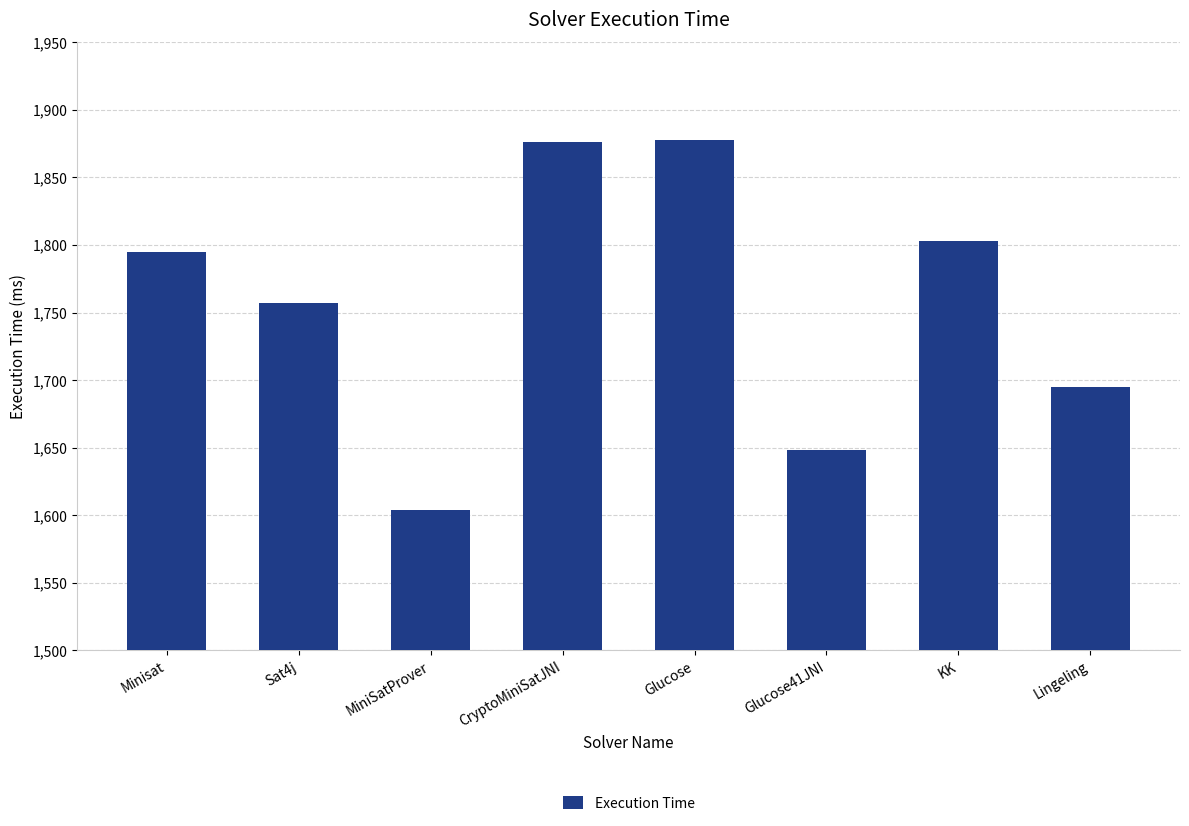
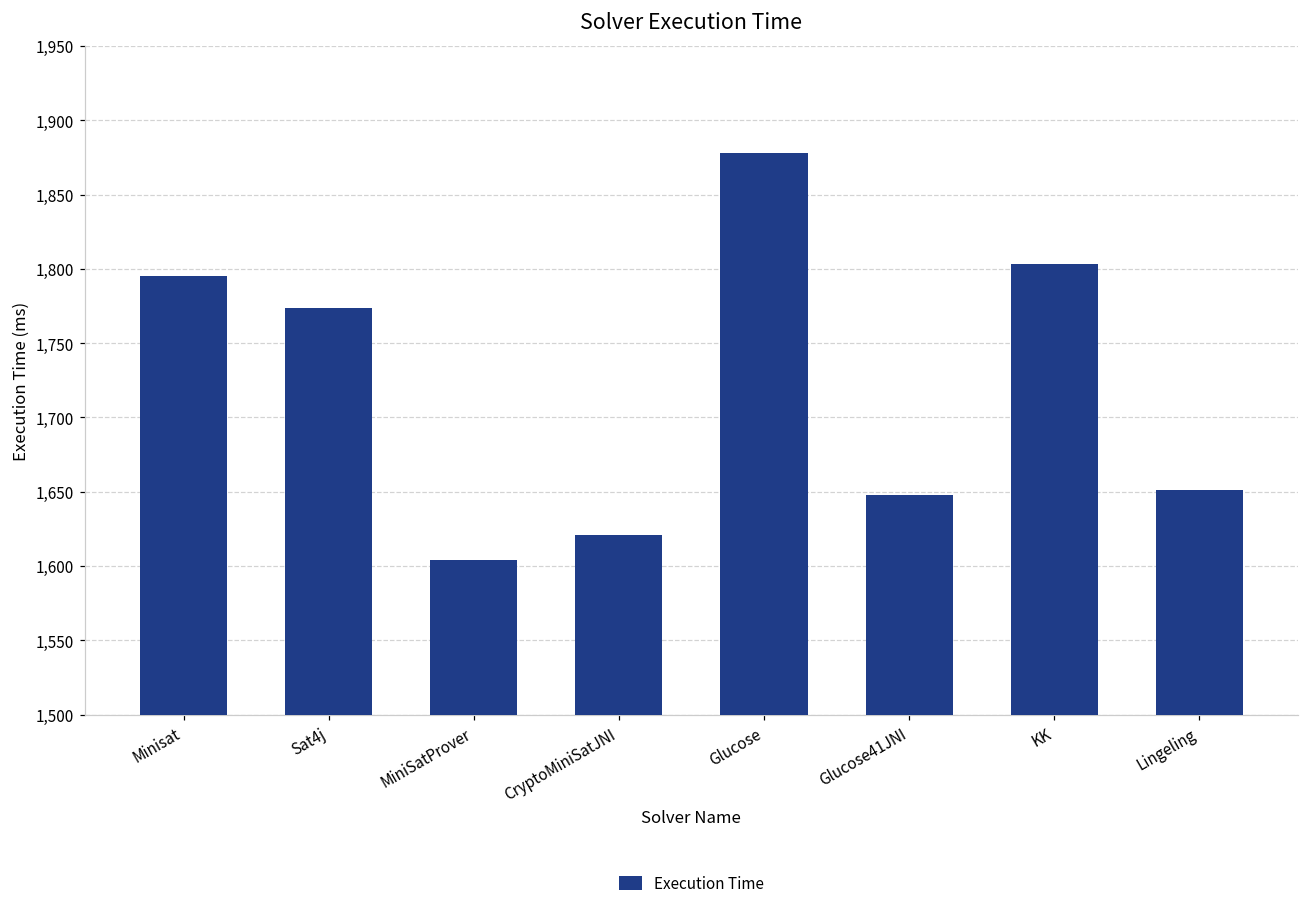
Sat4j: 1,757 -> 1,774
CryptoMiniSatJNI: 1,876 -> 1,621
Lingeling: 1,695 -> 1,651
